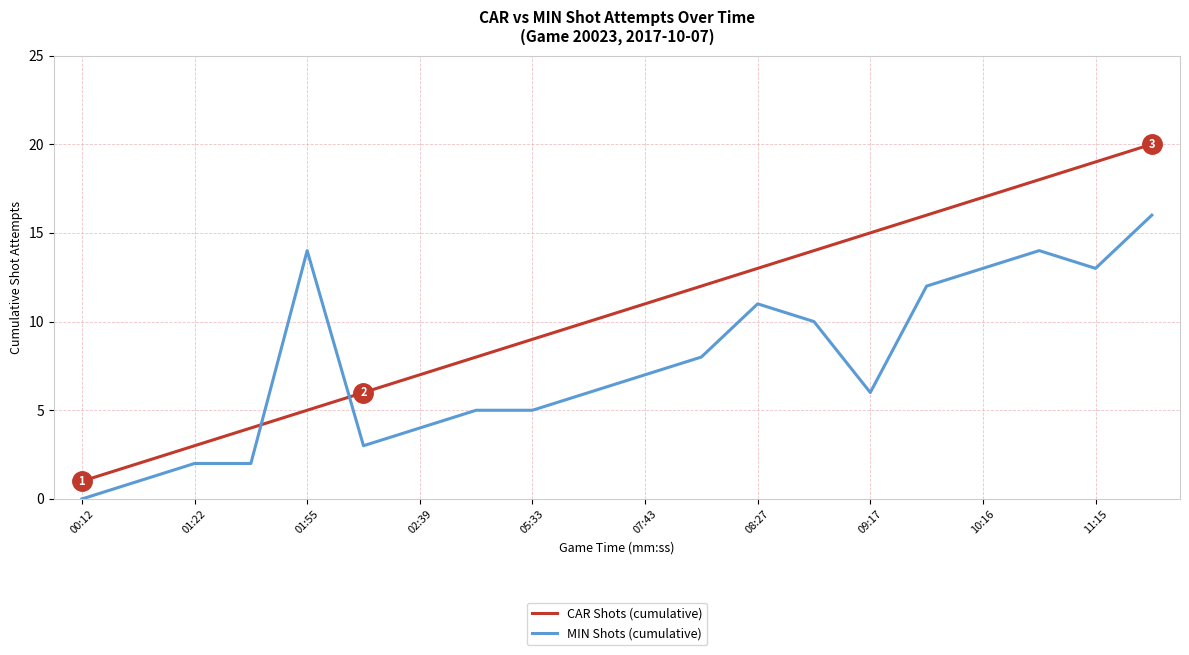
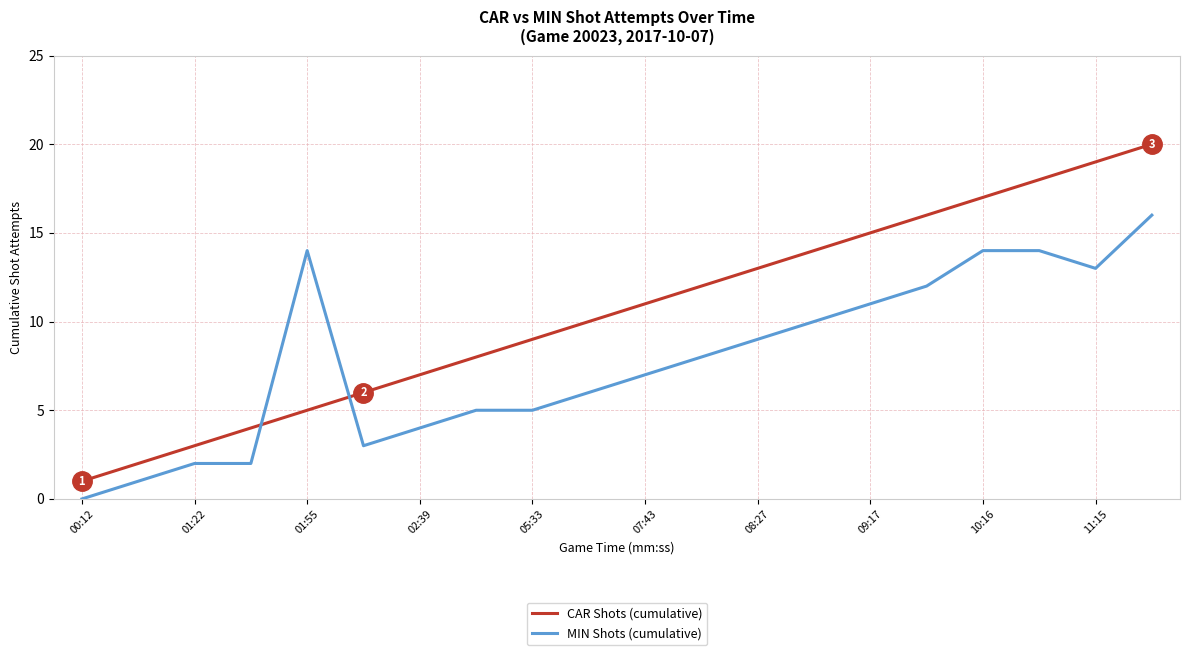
MIN Shots (cumulative), 08:27: 11 -> 9
MIN Shots (cumulative), 09:17: 6 -> 11
MIN Shots (cumulative), 10:16: 13 -> 14
